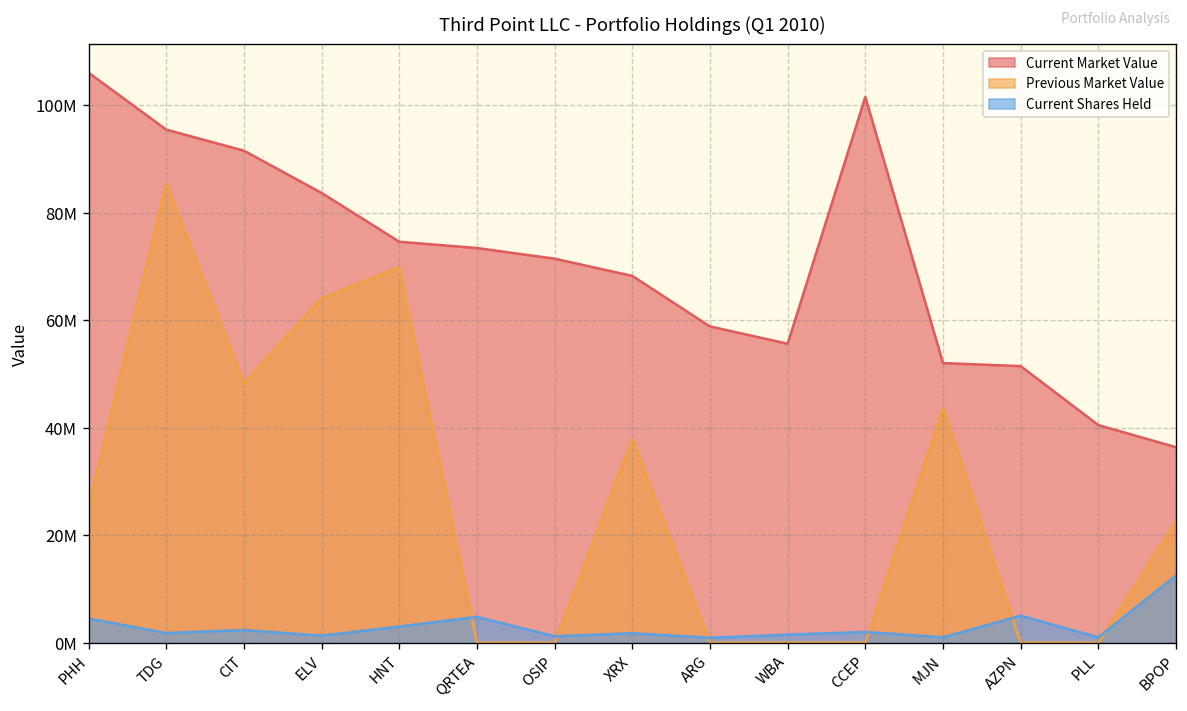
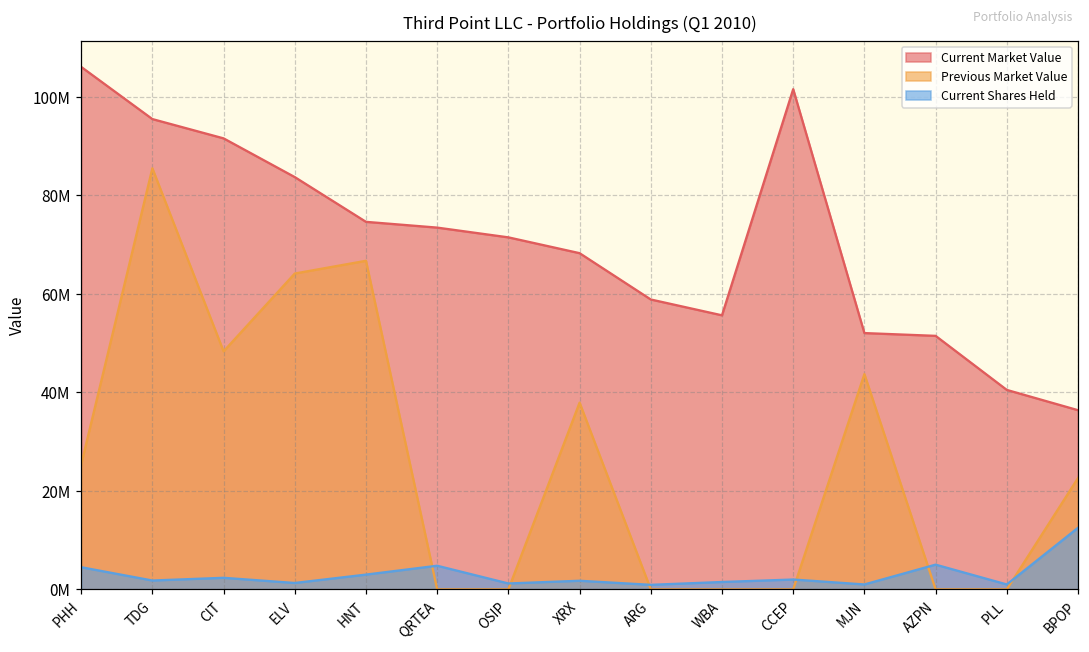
Previous Market Value, HNT: 70000000 -> 67000000
